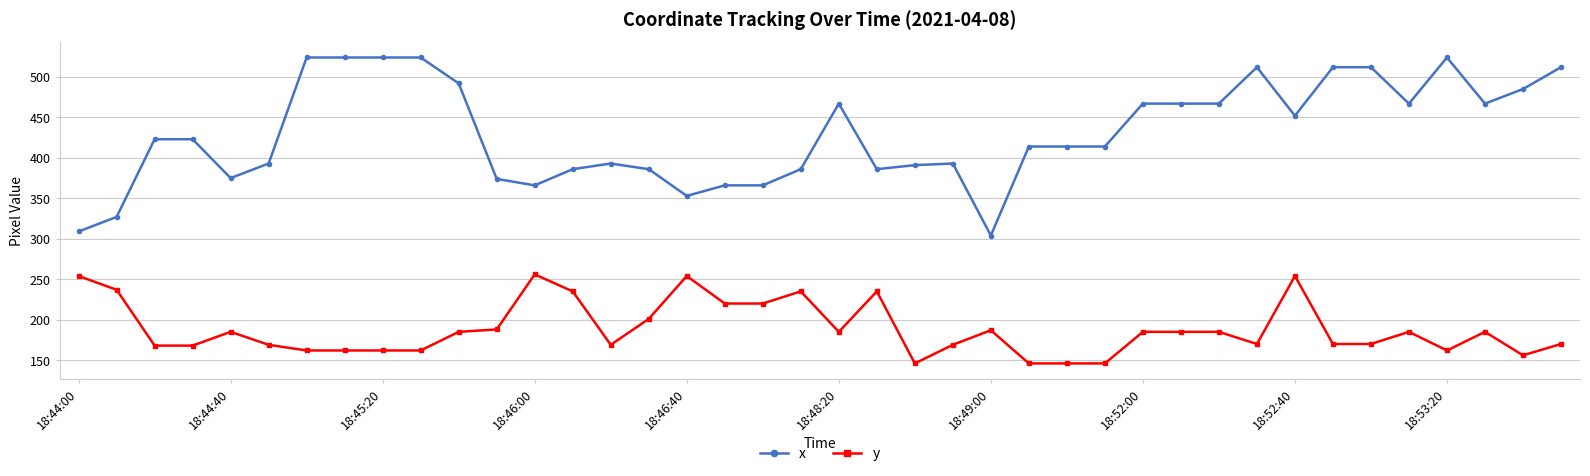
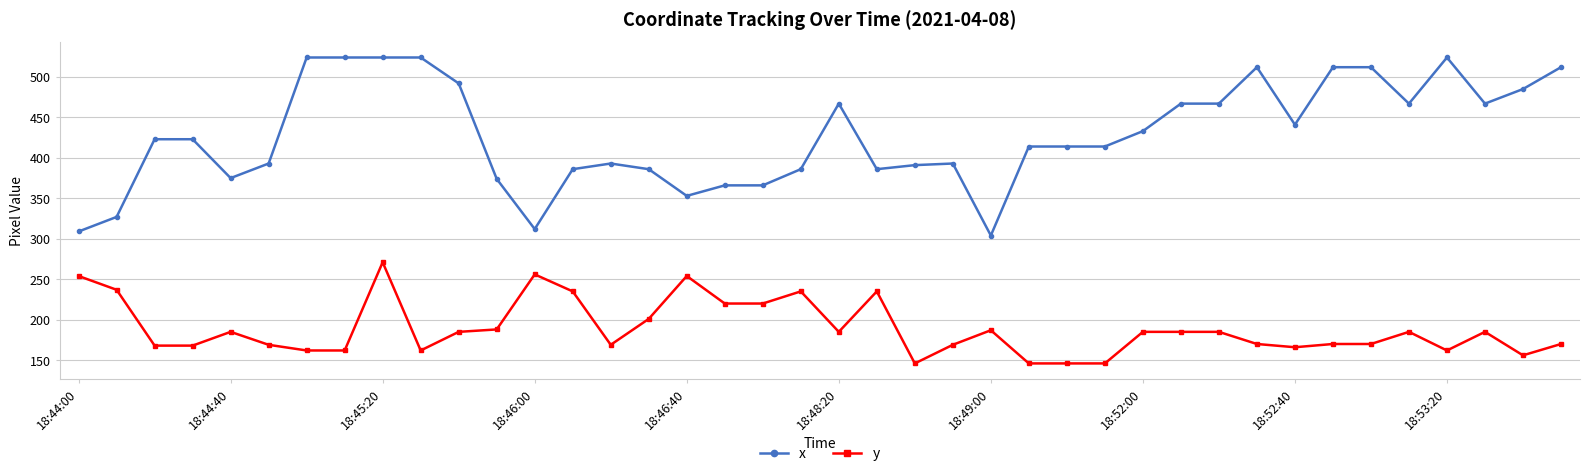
y, 18:45:20: 160 -> 270
x, 18:46:00: 370 -> 310
x, 18:52:00: 470 -> 430
x, 18:52:40: 450 -> 440
y, 18:52:40: 250 -> 170
